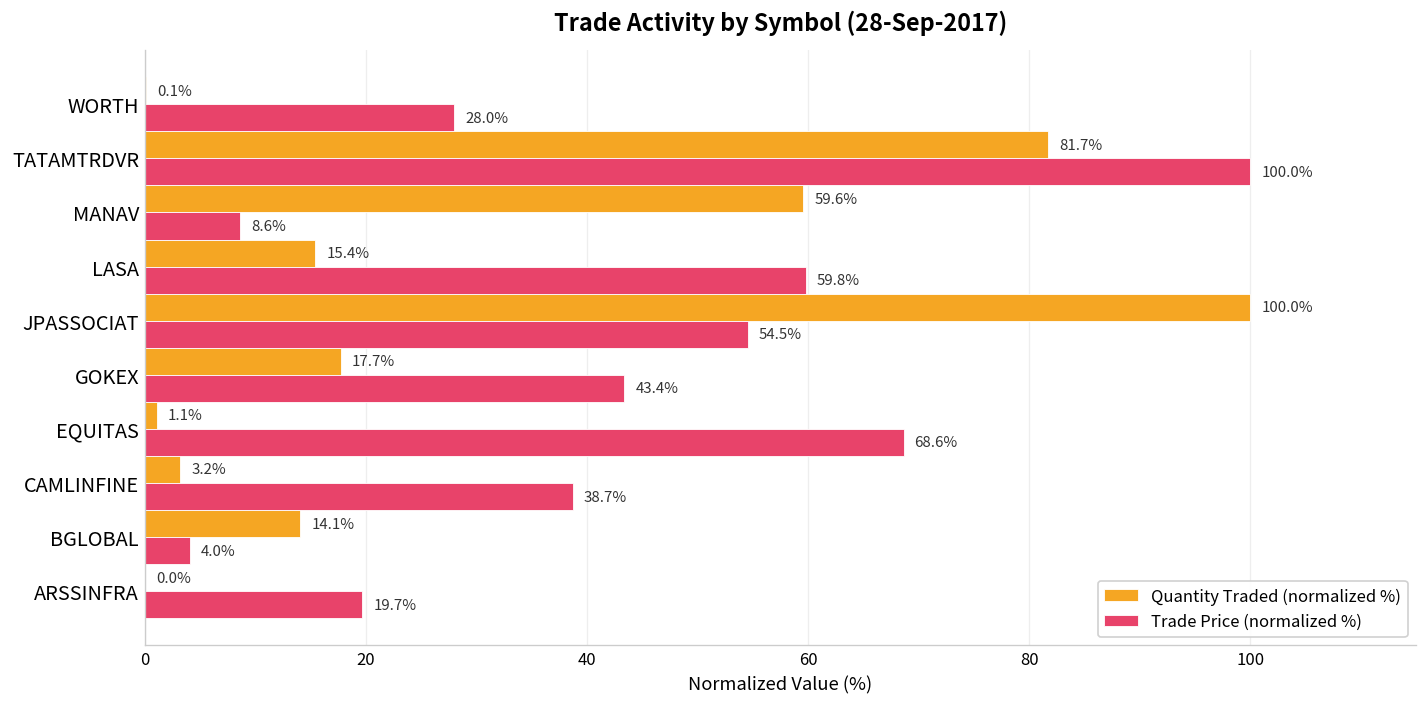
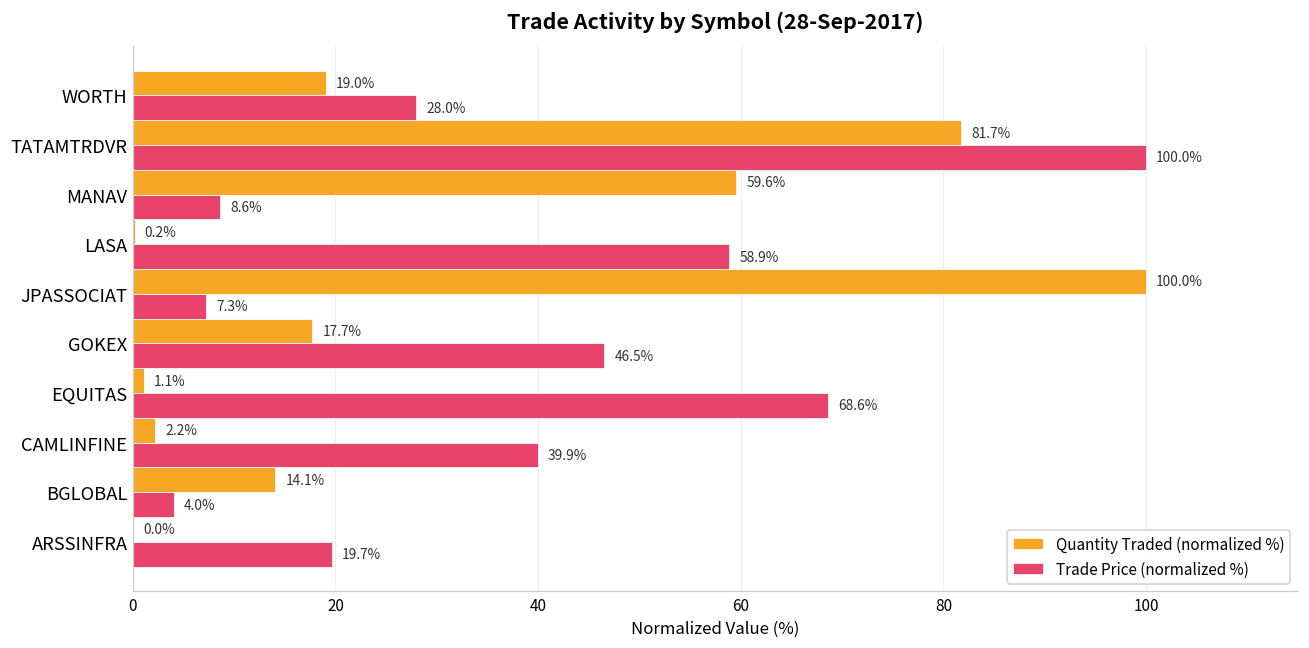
Quantity Traded (normalized %), WORTH: 0.1% -> 19.0%
Quantity Traded (normalized %), LASA: 15.4% -> 0.2%
Trade Price (normalized %), LASA: 59.8% -> 58.9%
Trade Price (normalized %), JPASSOCIAT: 54.5% -> 7.3%
Trade Price (normalized %), GOKEX: 43.4% -> 46.5%
Quantity Traded (normalized %), CAMLINFINE: 3.2% -> 2.2%
Trade Price (normalized %), CAMLINFINE: 38.7% -> 39.9%
